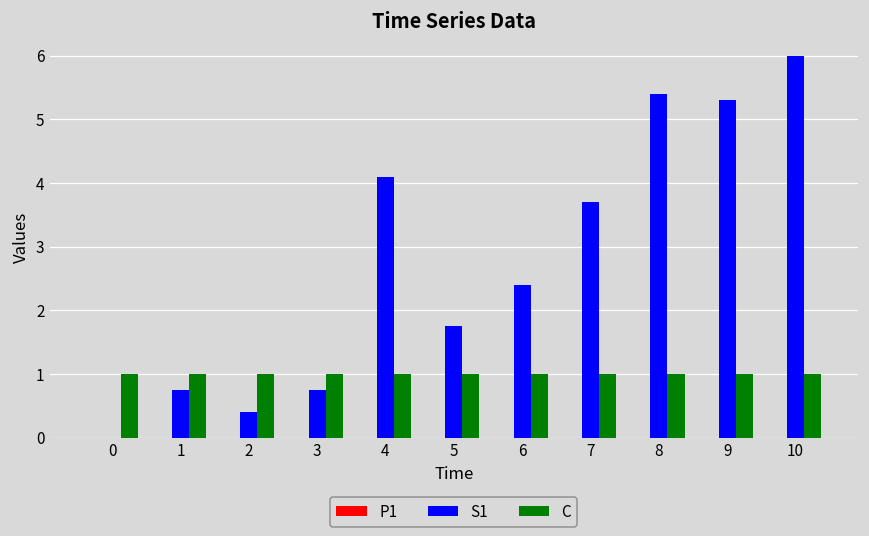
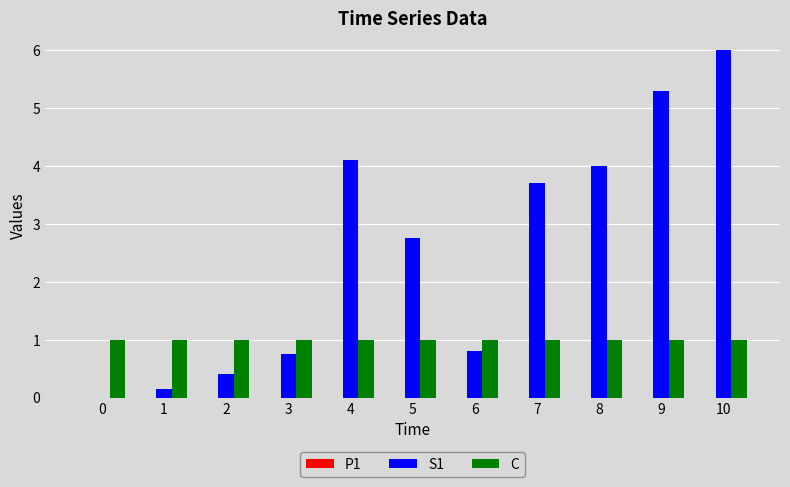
S1, 1: 0.8 -> 0.2
S1, 5: 1.8 -> 2.8
S1, 6: 2.4 -> 0.8
S1, 8: 5.4 -> 4.0
